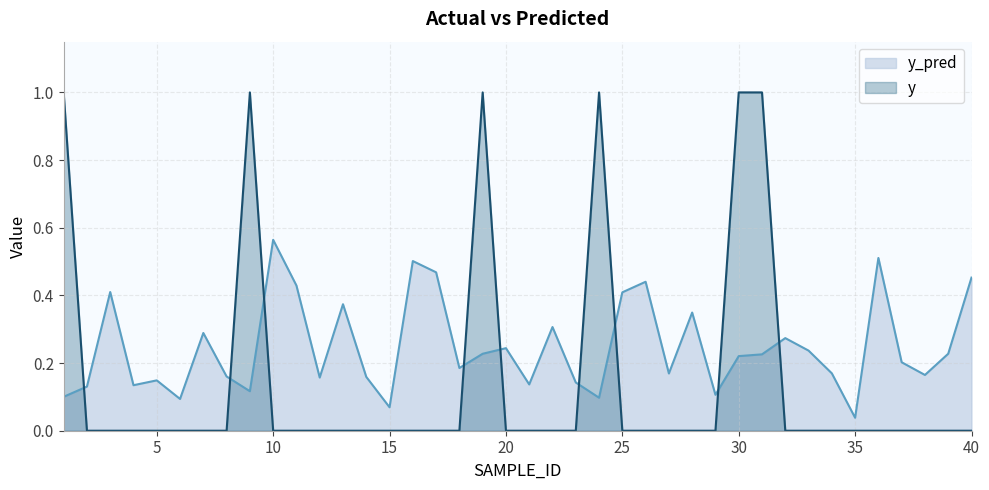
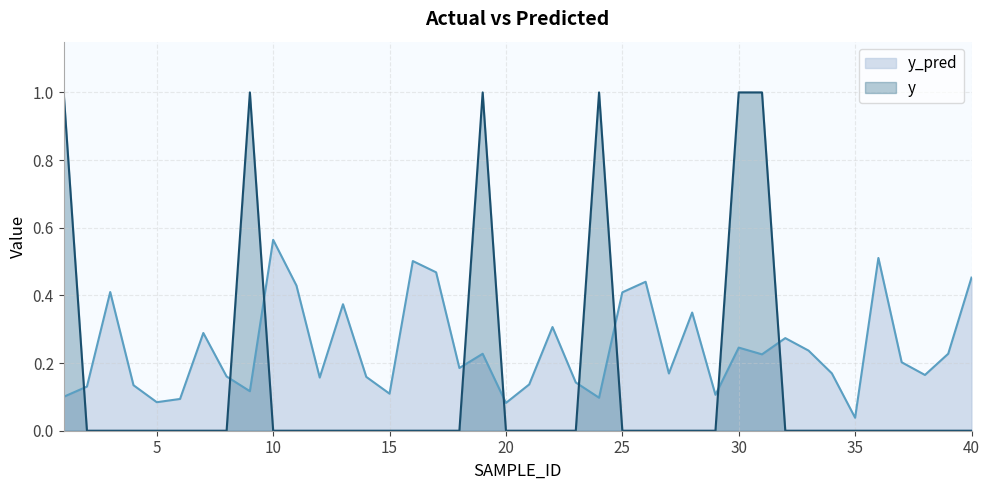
y_pred, 5: 0.15 -> 0.08
y_pred, 15: 0.07 -> 0.11
y_pred, 20: 0.24 -> 0.08
y_pred, 30: 0.22 -> 0.25
